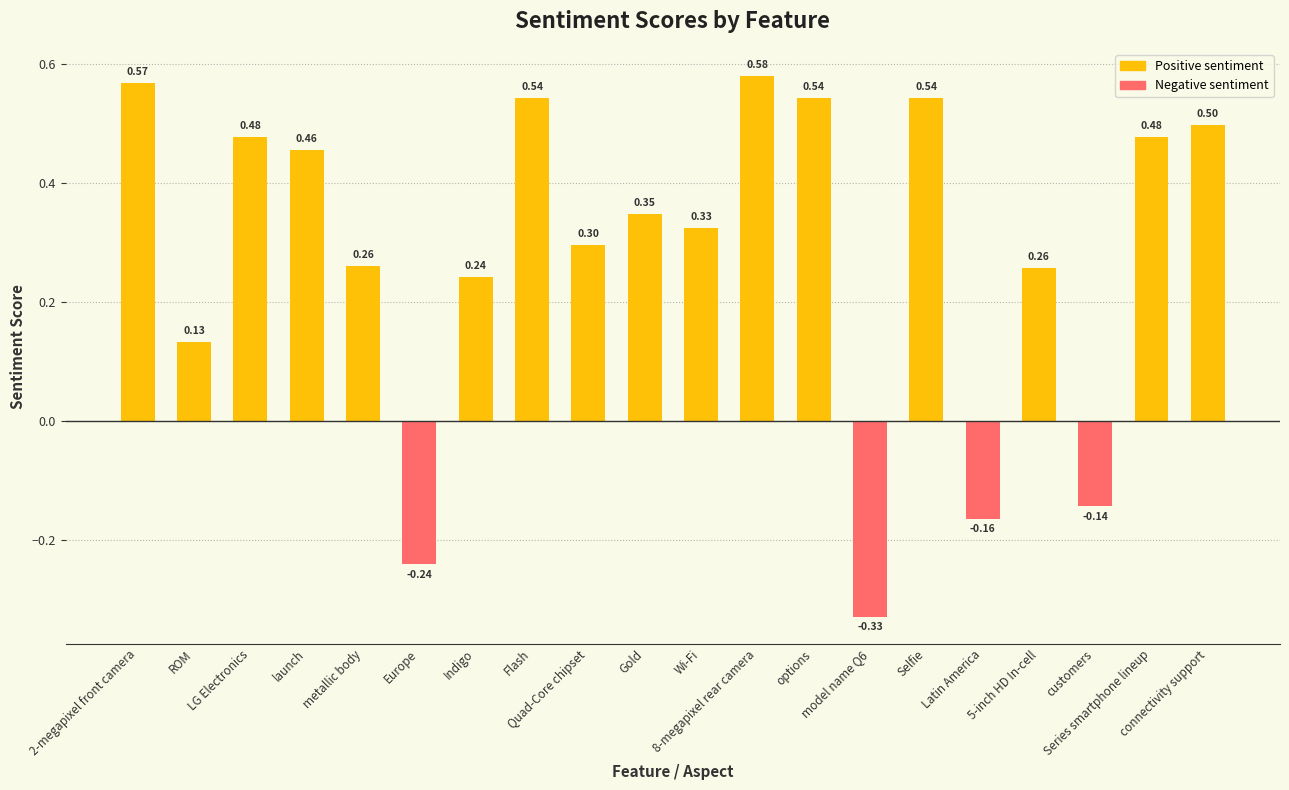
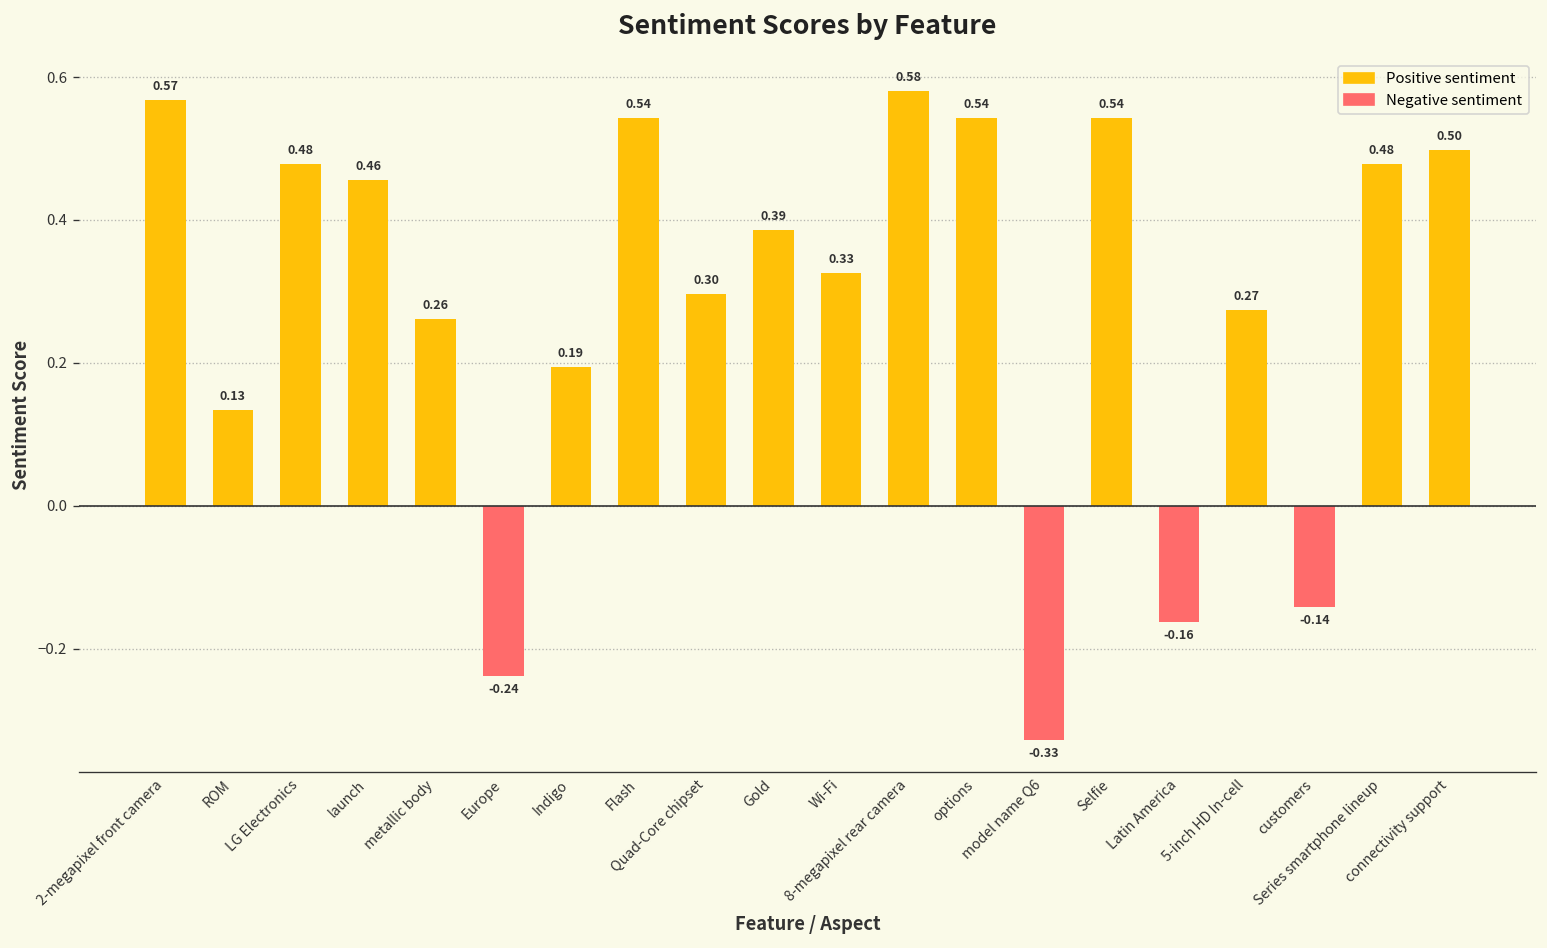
Indigo: 0.24 -> 0.19
Gold: 0.35 -> 0.39
5-inch HD In-cell: 0.26 -> 0.27
